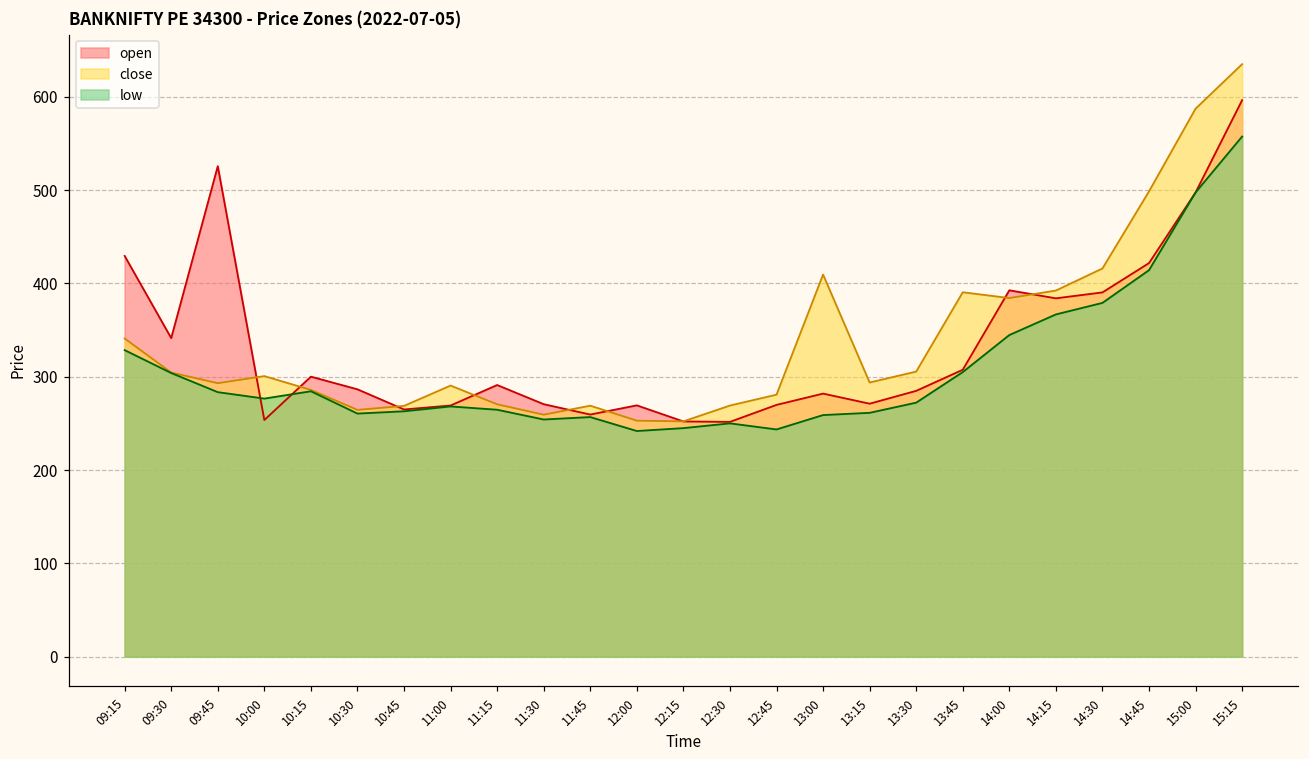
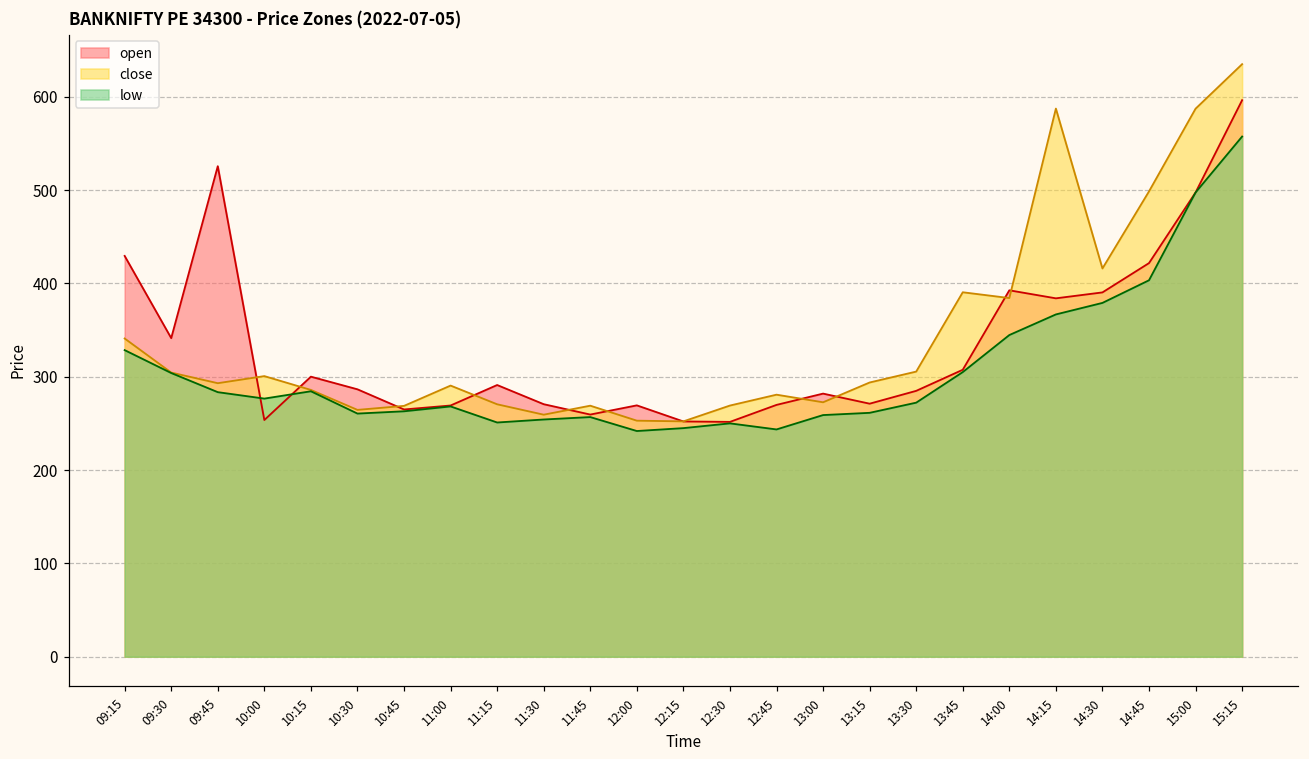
low, 11:15: 260 -> 250
close, 13:00: 410 -> 270
close, 14:15: 390 -> 590
low, 14:45: 410 -> 400
